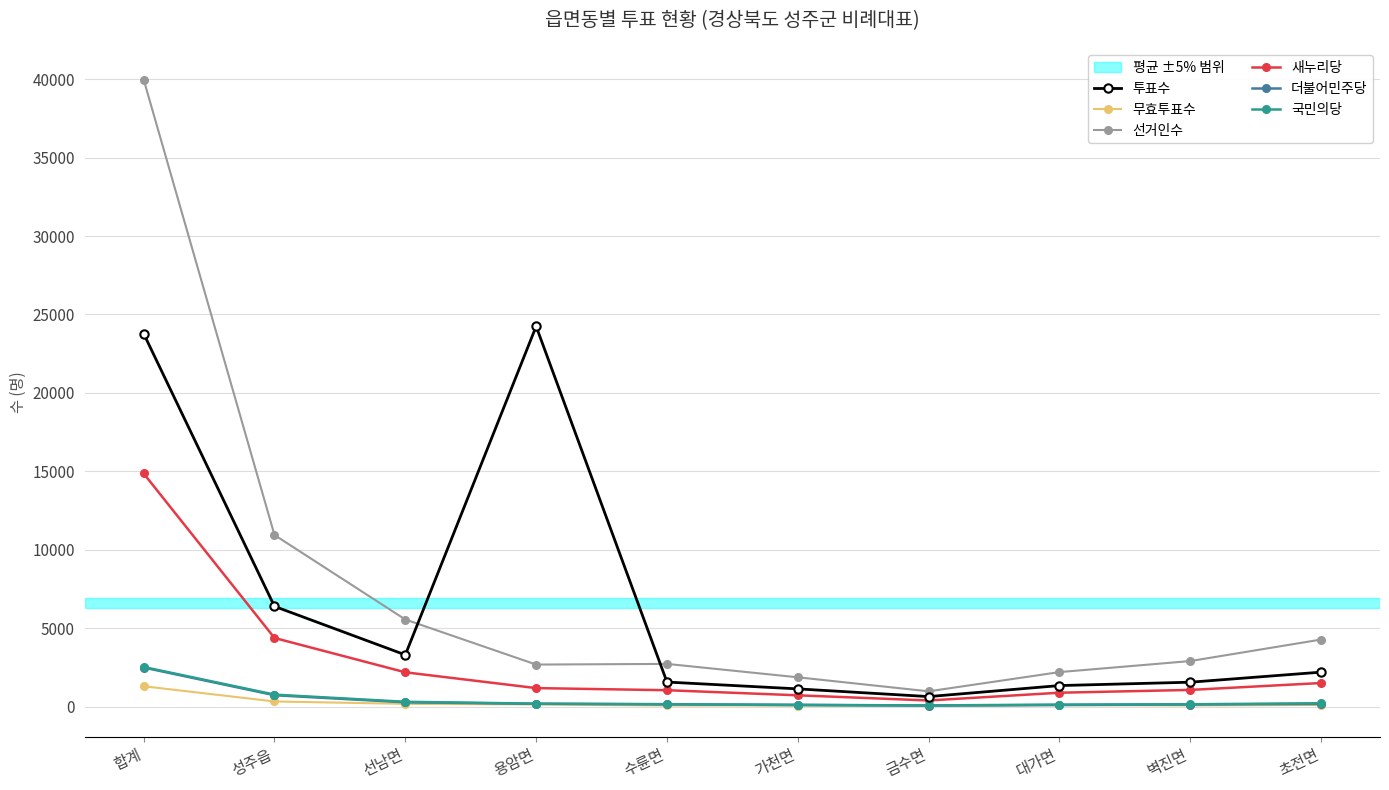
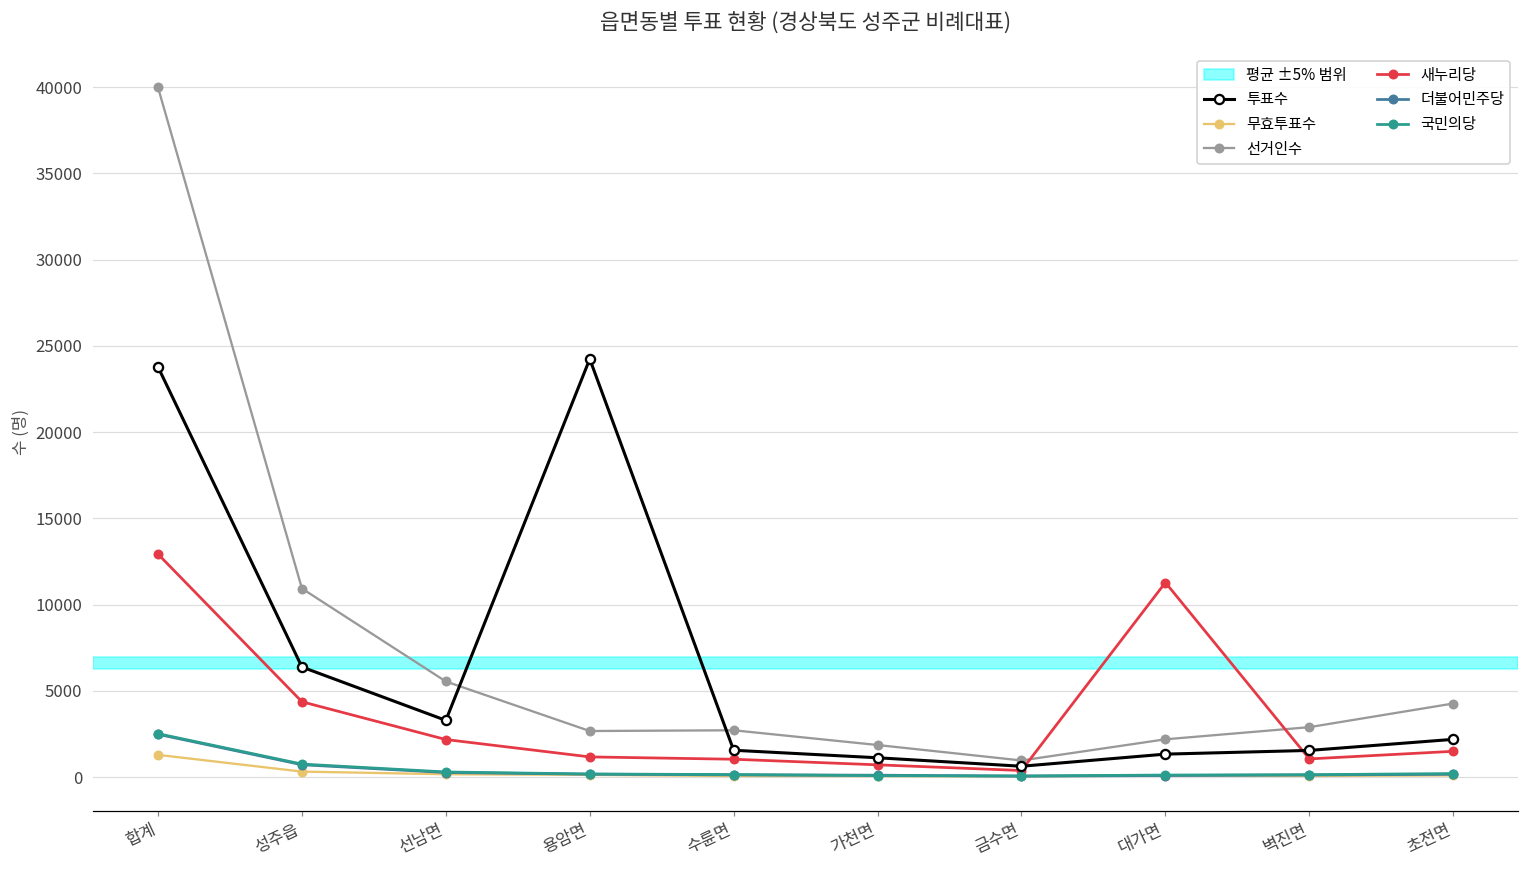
새누리당, 합계: 14900 -> 12900
새누리당, 대가면: 900 -> 11300
